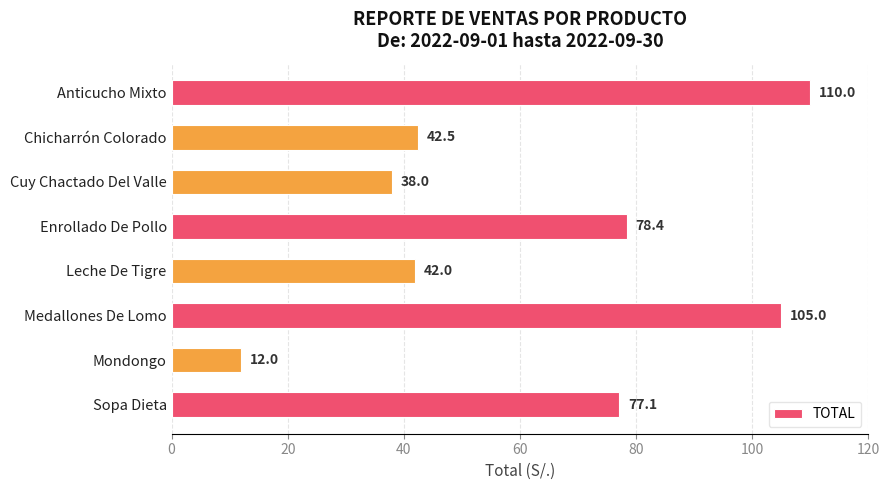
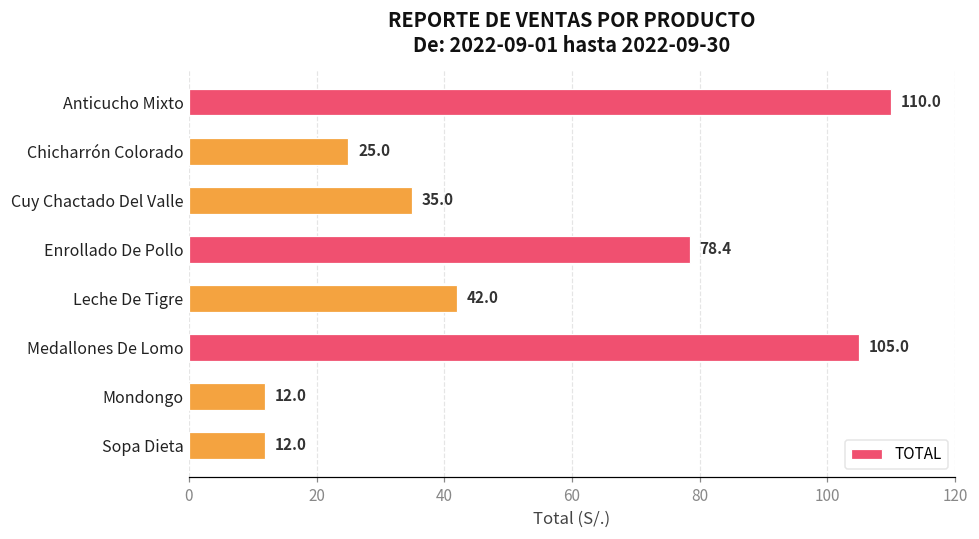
Chicharrón Colorado: 42.5 -> 25.0
Cuy Chactado Del Valle: 38.0 -> 35.0
Sopa Dieta: 77.1 -> 12.0
